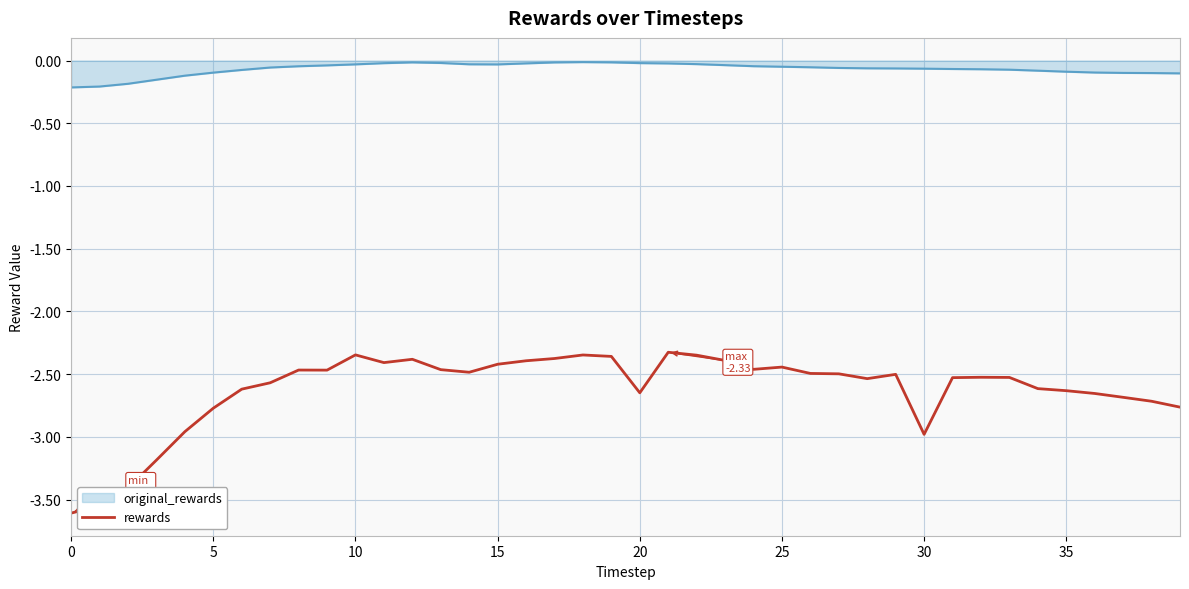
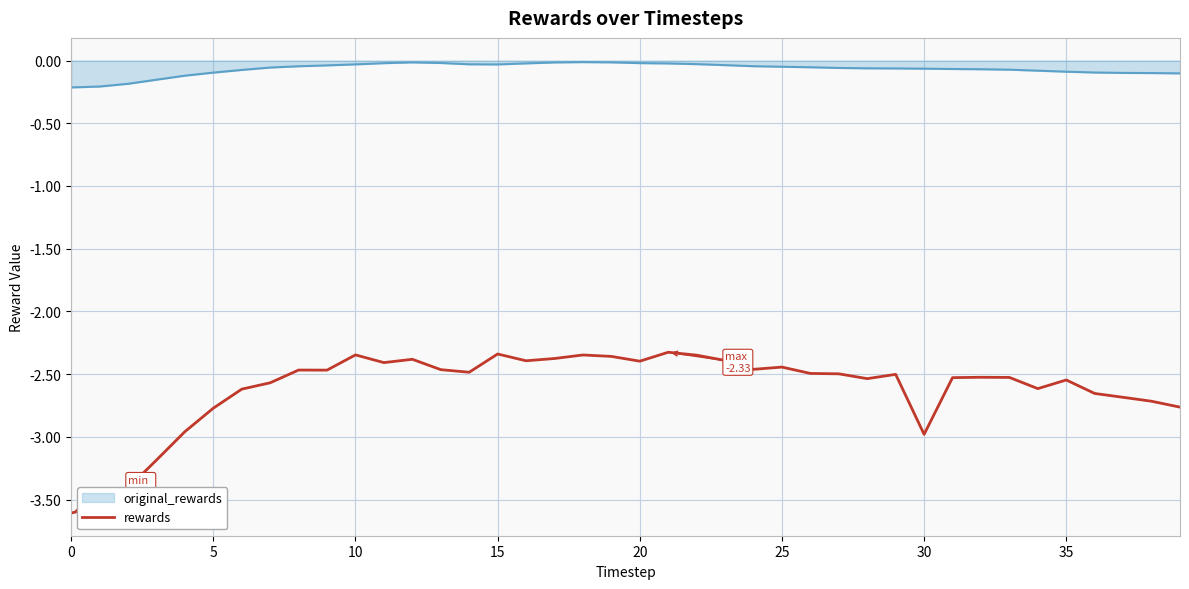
rewards, 15: -2.42 -> -2.34
rewards, 20: -2.65 -> -2.40
rewards, 35: -2.63 -> -2.55
